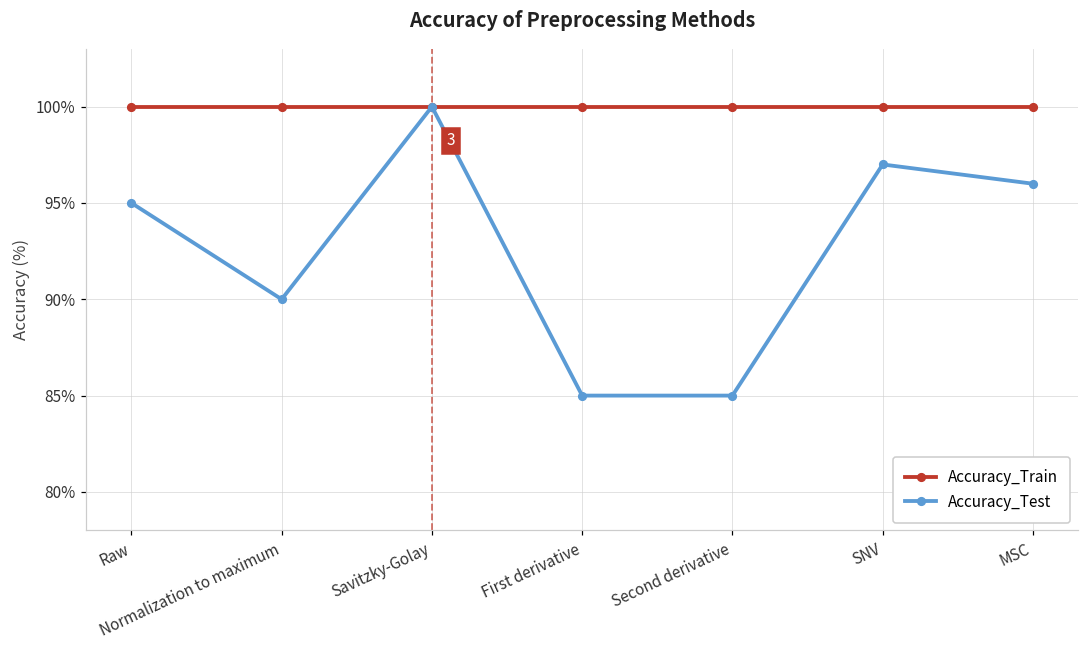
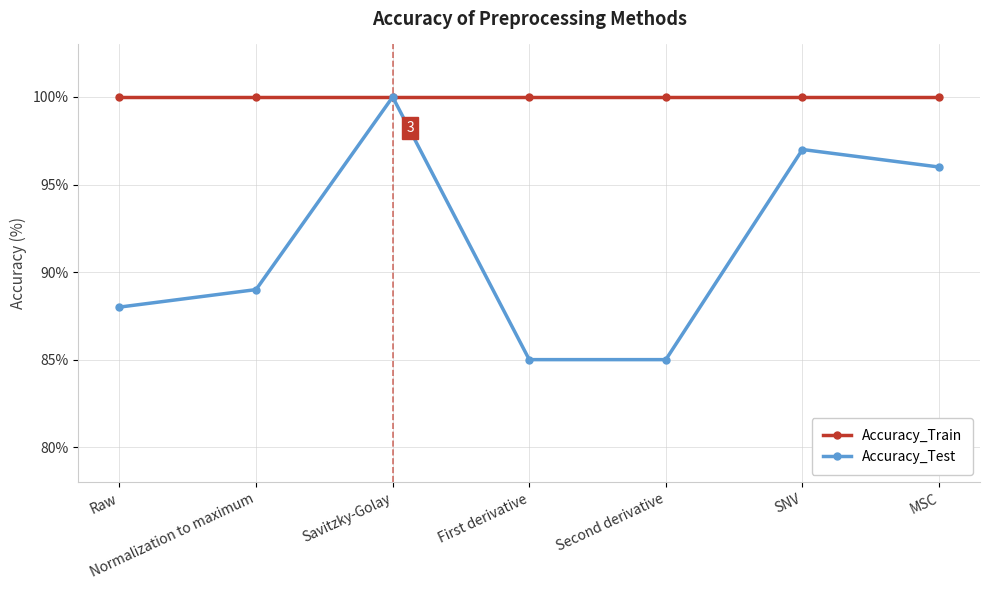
Accuracy_Test, Raw: 95% -> 88%
Accuracy_Test, Normalization to maximum: 90% -> 89%
